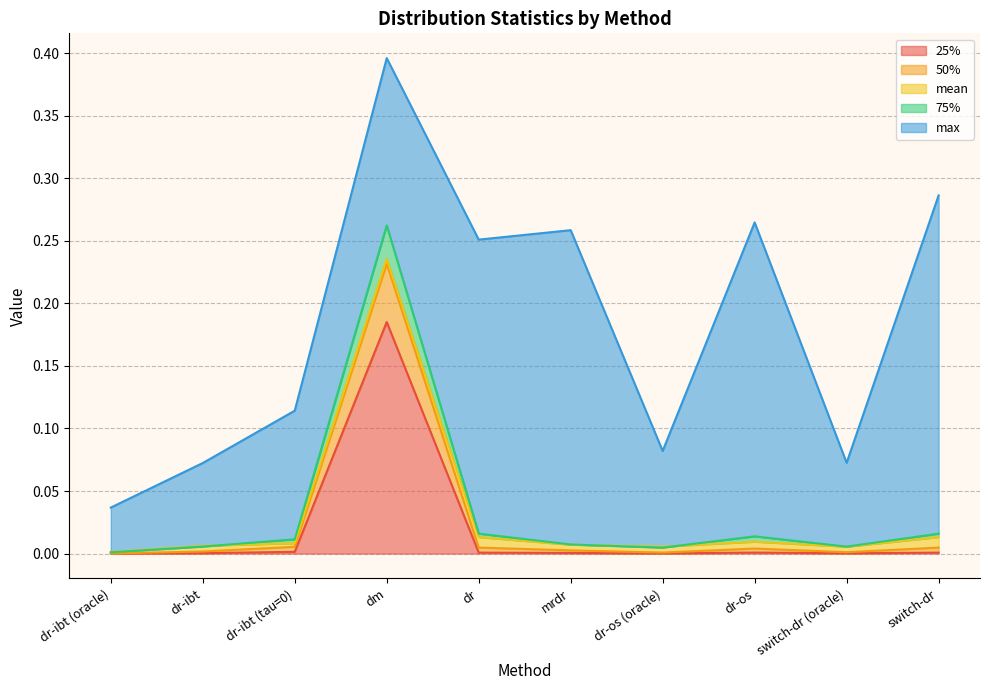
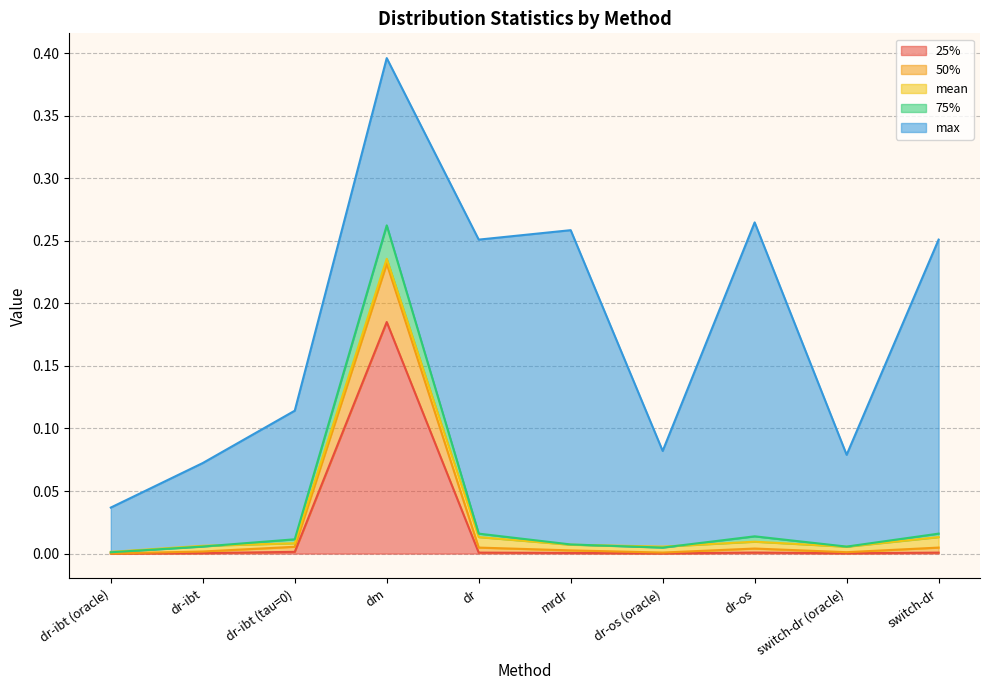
max, switch-dr (oracle): 0.073 -> 0.079
max, switch-dr: 0.286 -> 0.251
